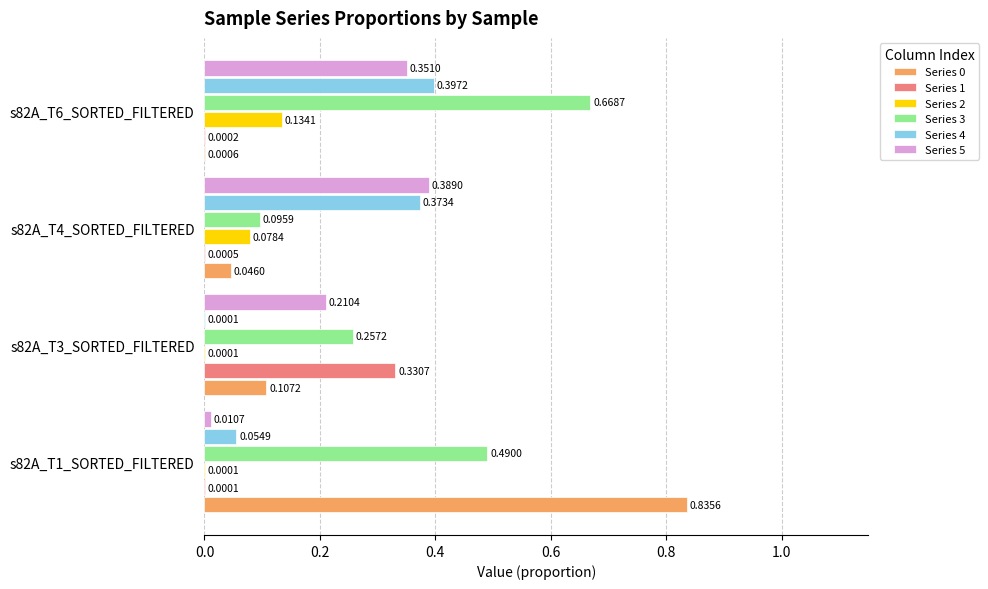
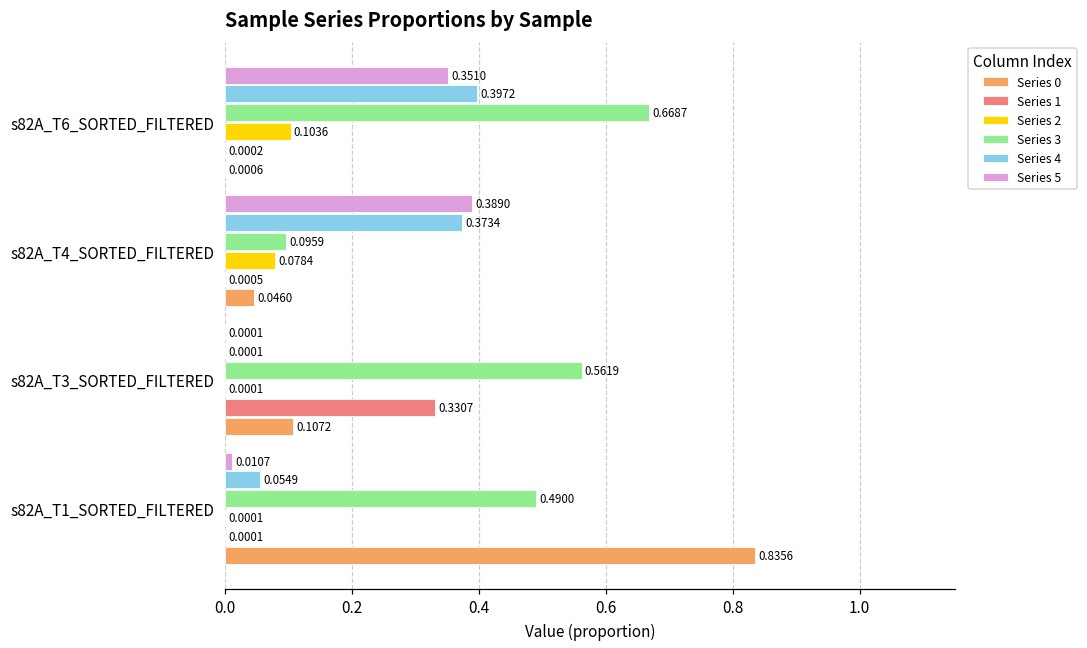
Series 2, s82A_T6_SORTED_FILTERED: 0.1341 -> 0.1036
Series 5, s82A_T3_SORTED_FILTERED: 0.2104 -> 0.0001
Series 3, s82A_T3_SORTED_FILTERED: 0.2572 -> 0.5619
